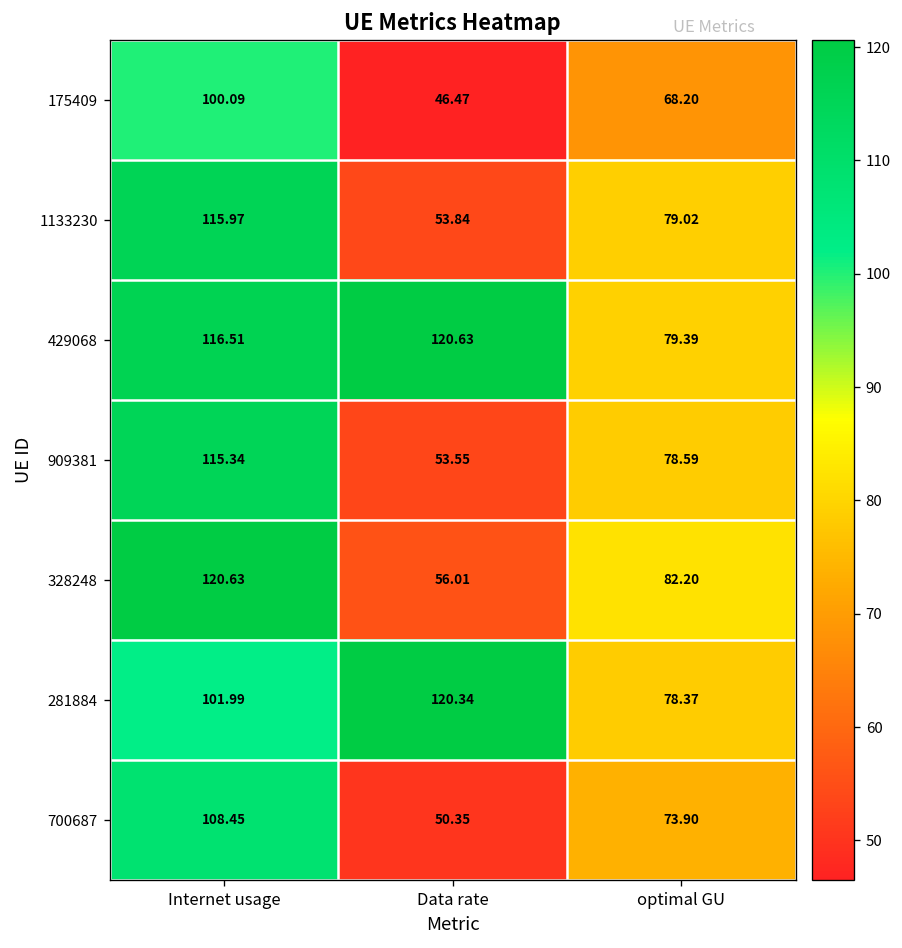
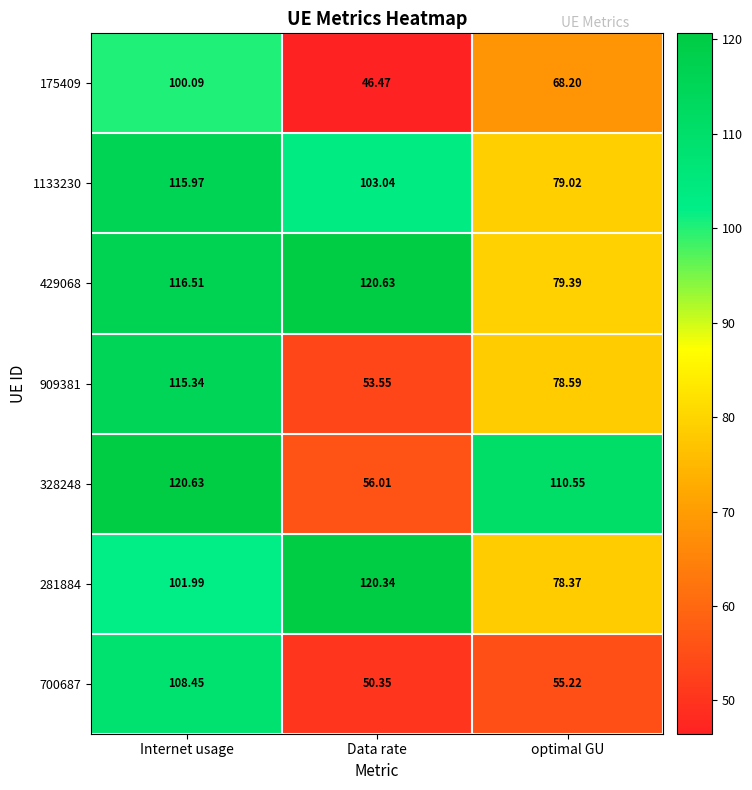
1133230, Data rate: 53.84 -> 103.04
328248, optimal GU: 82.20 -> 110.55
700687, optimal GU: 73.90 -> 55.22
